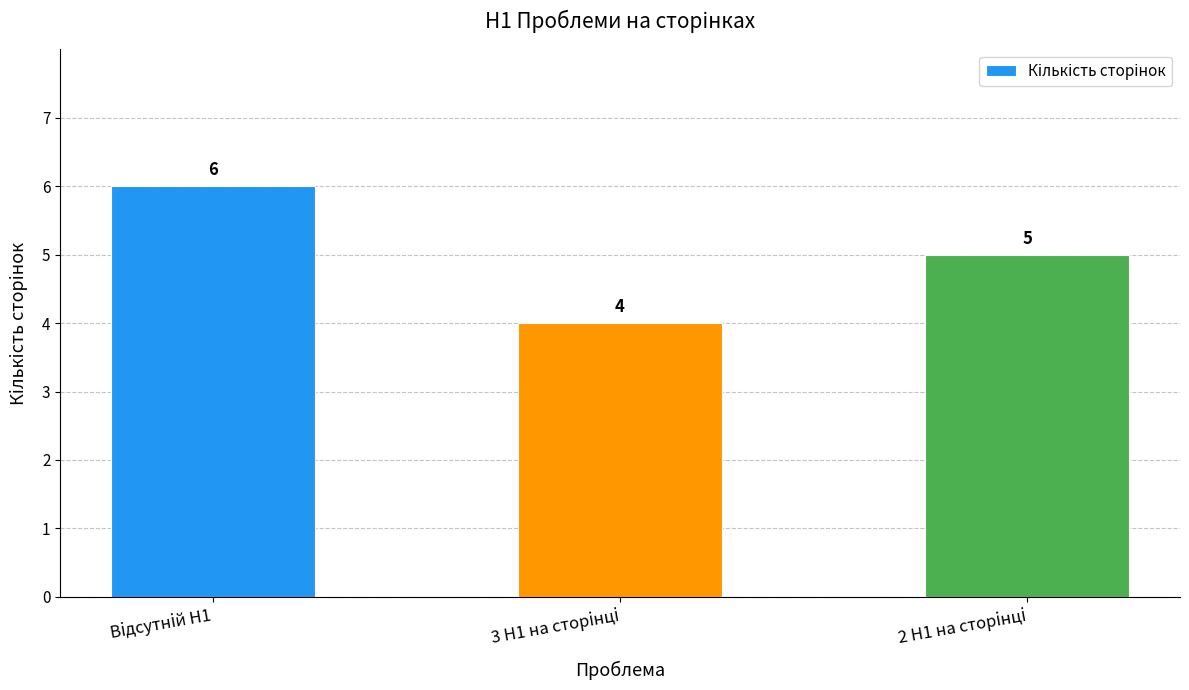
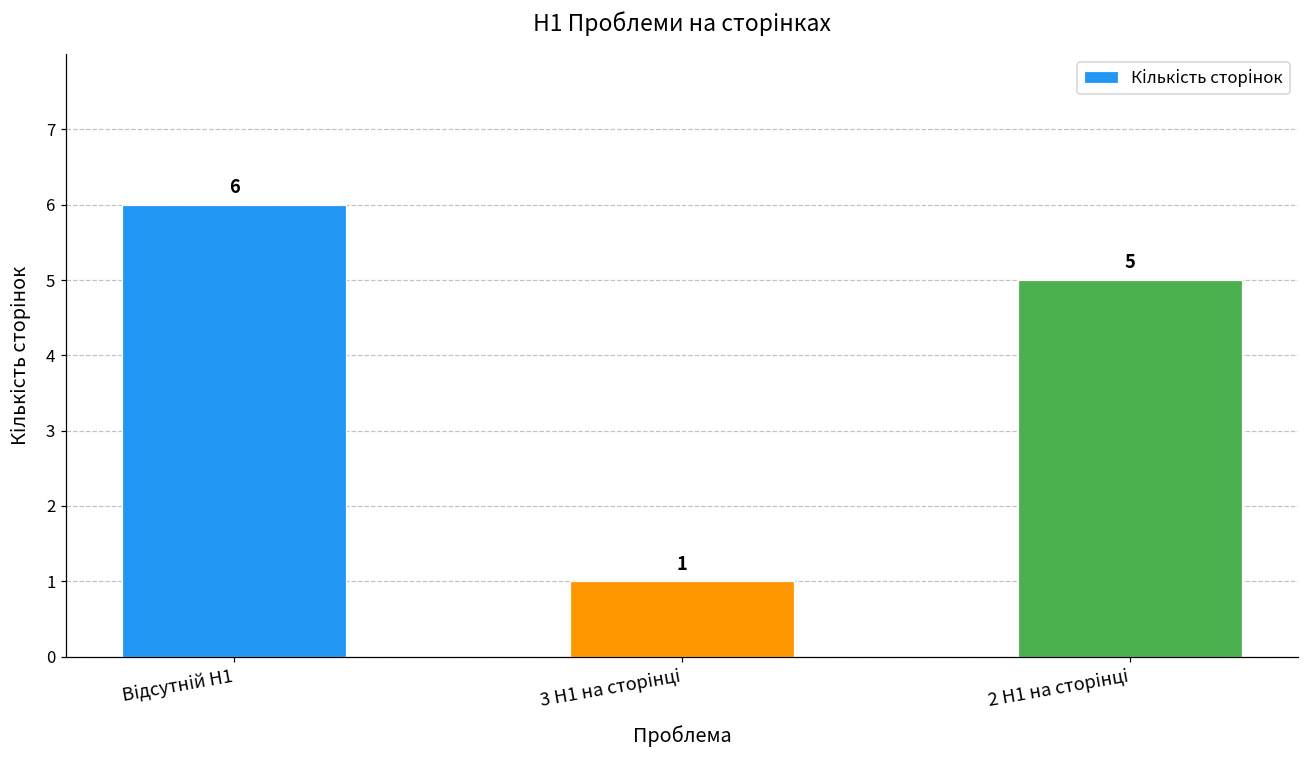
3 H1 на сторінці: 4 -> 1
